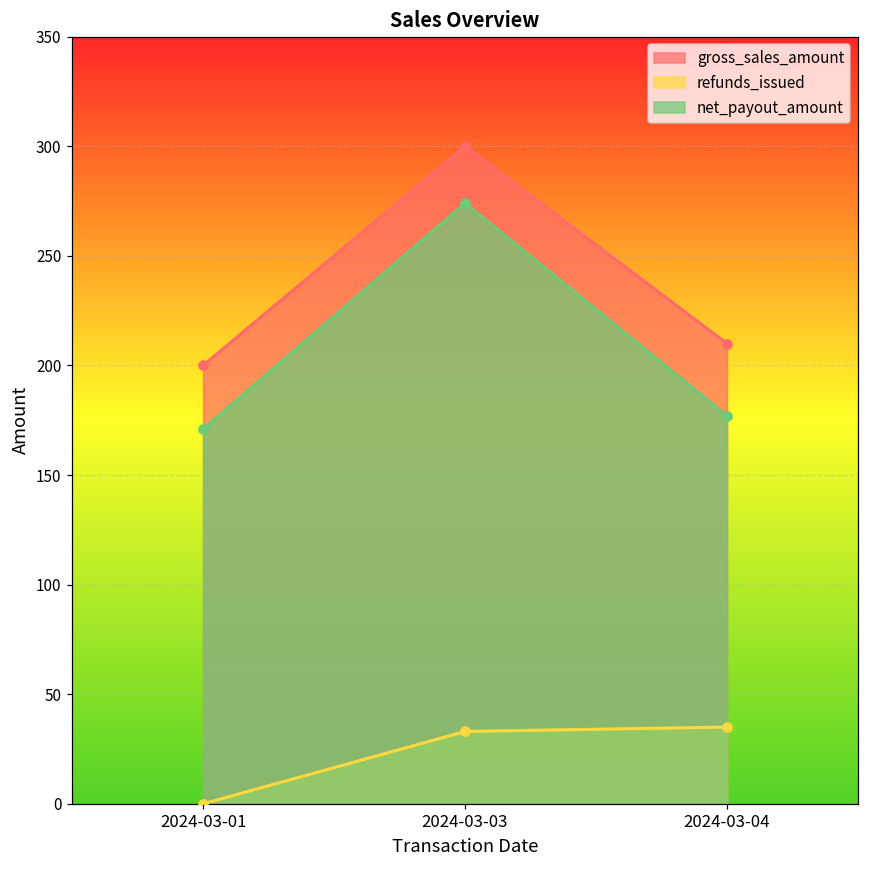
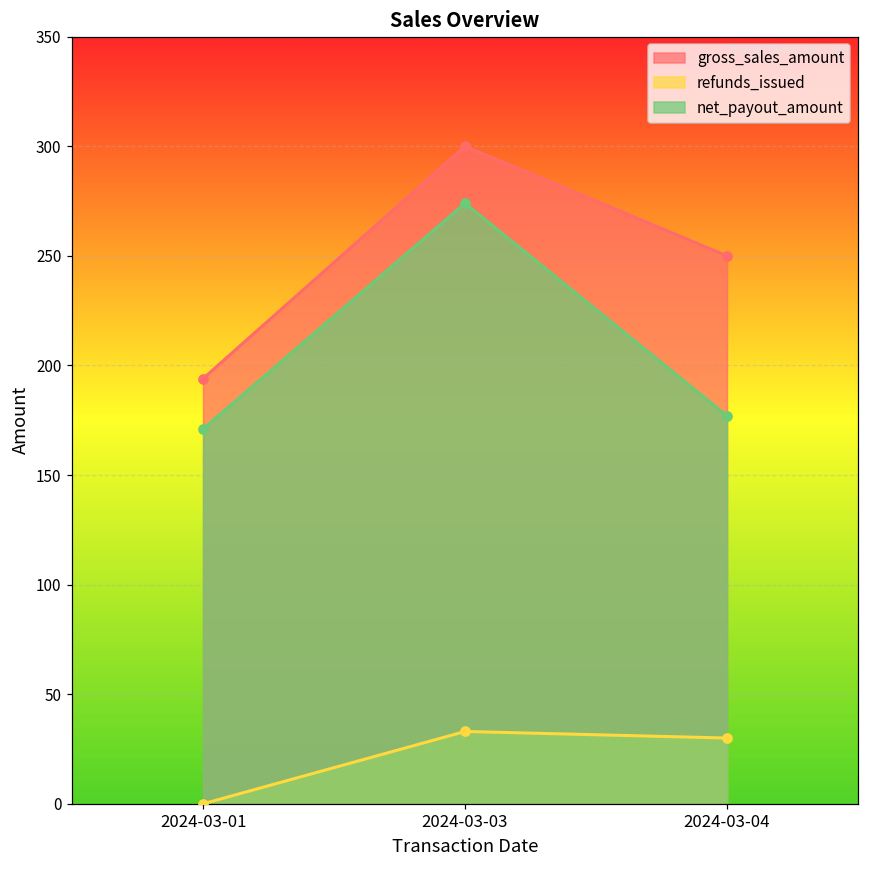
gross_sales_amount, 2024-03-01: 200 -> 194
gross_sales_amount, 2024-03-04: 210 -> 250
refunds_issued, 2024-03-04: 35 -> 30
